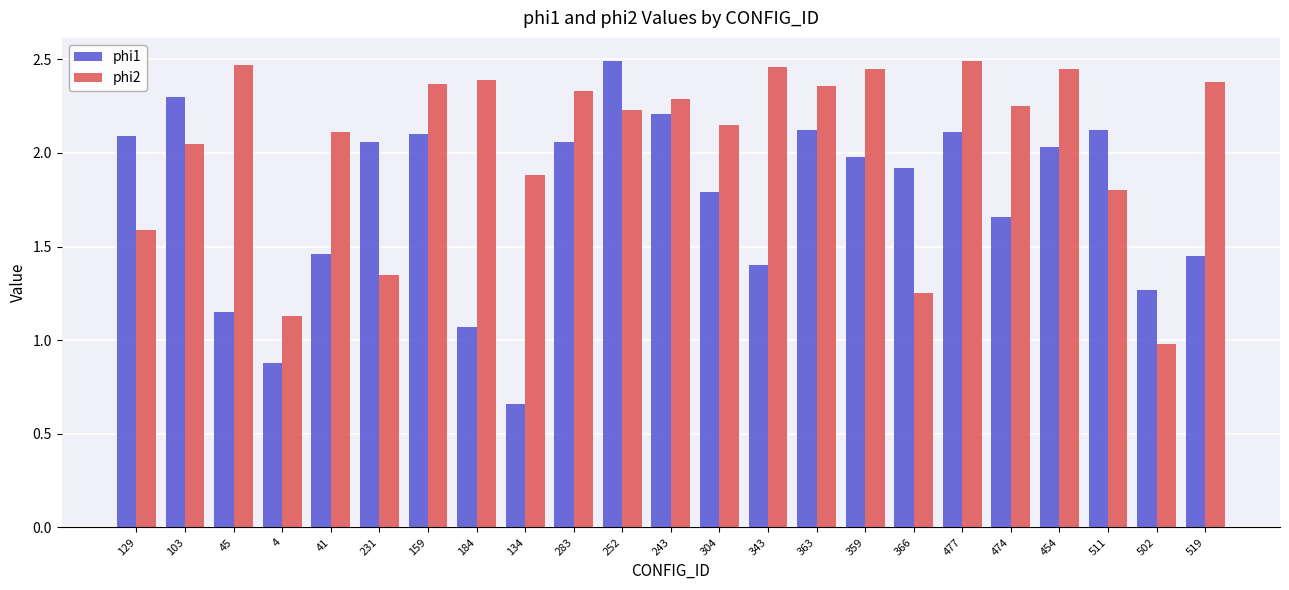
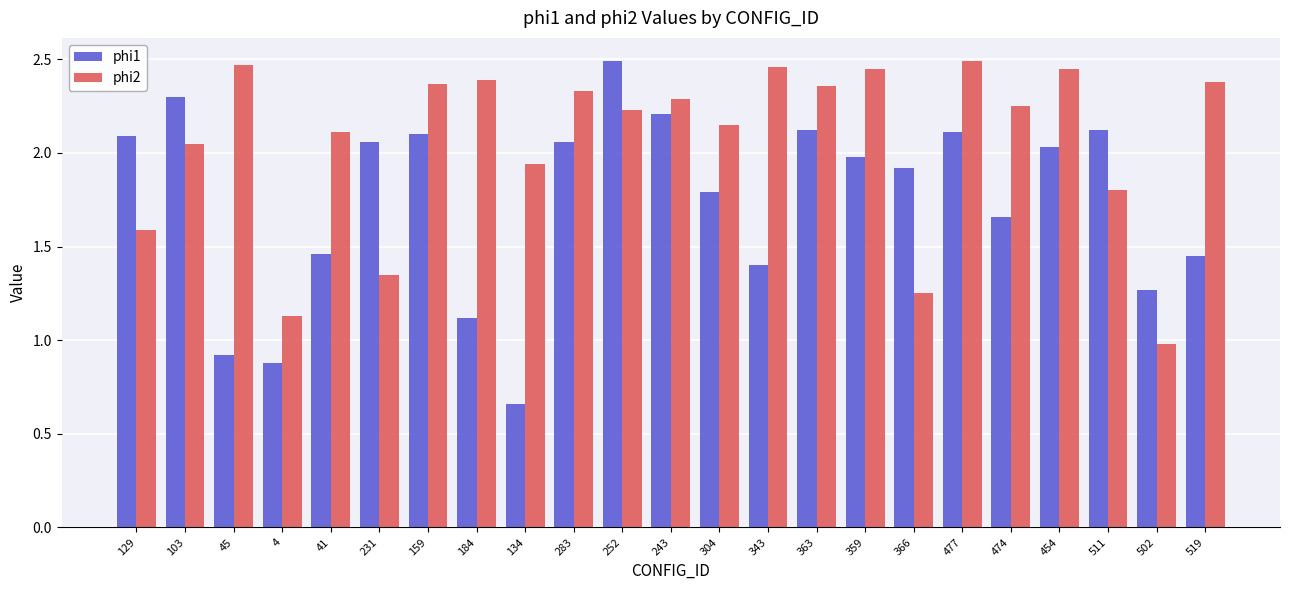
phi1, 45: 1.15 -> 0.92
phi1, 184: 1.07 -> 1.12
phi2, 134: 1.88 -> 1.94
